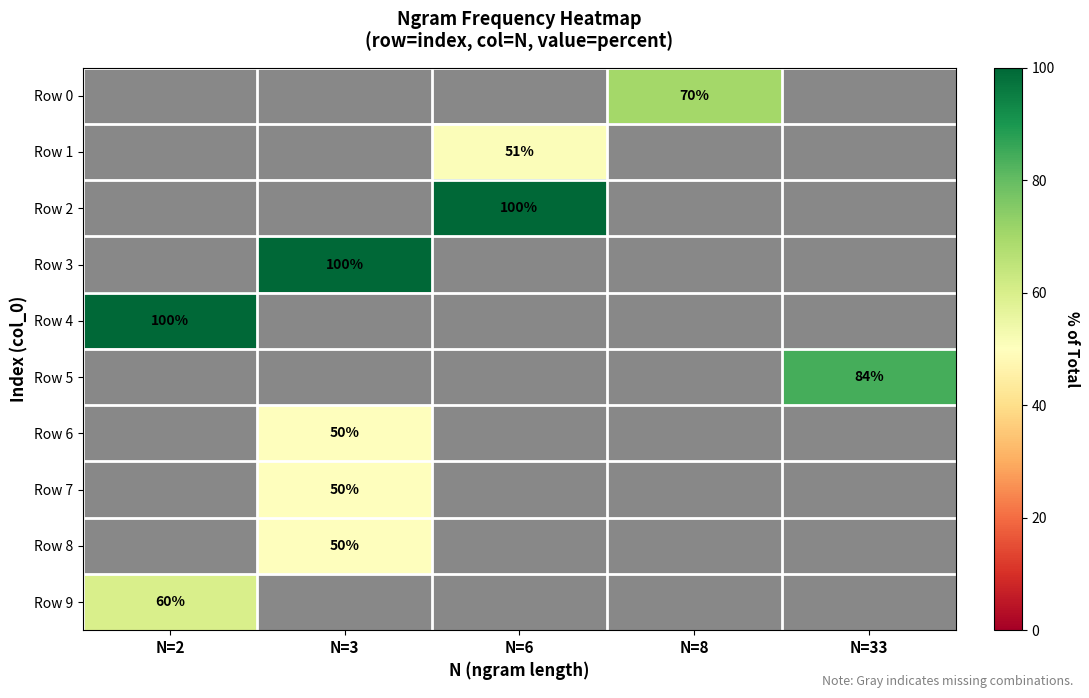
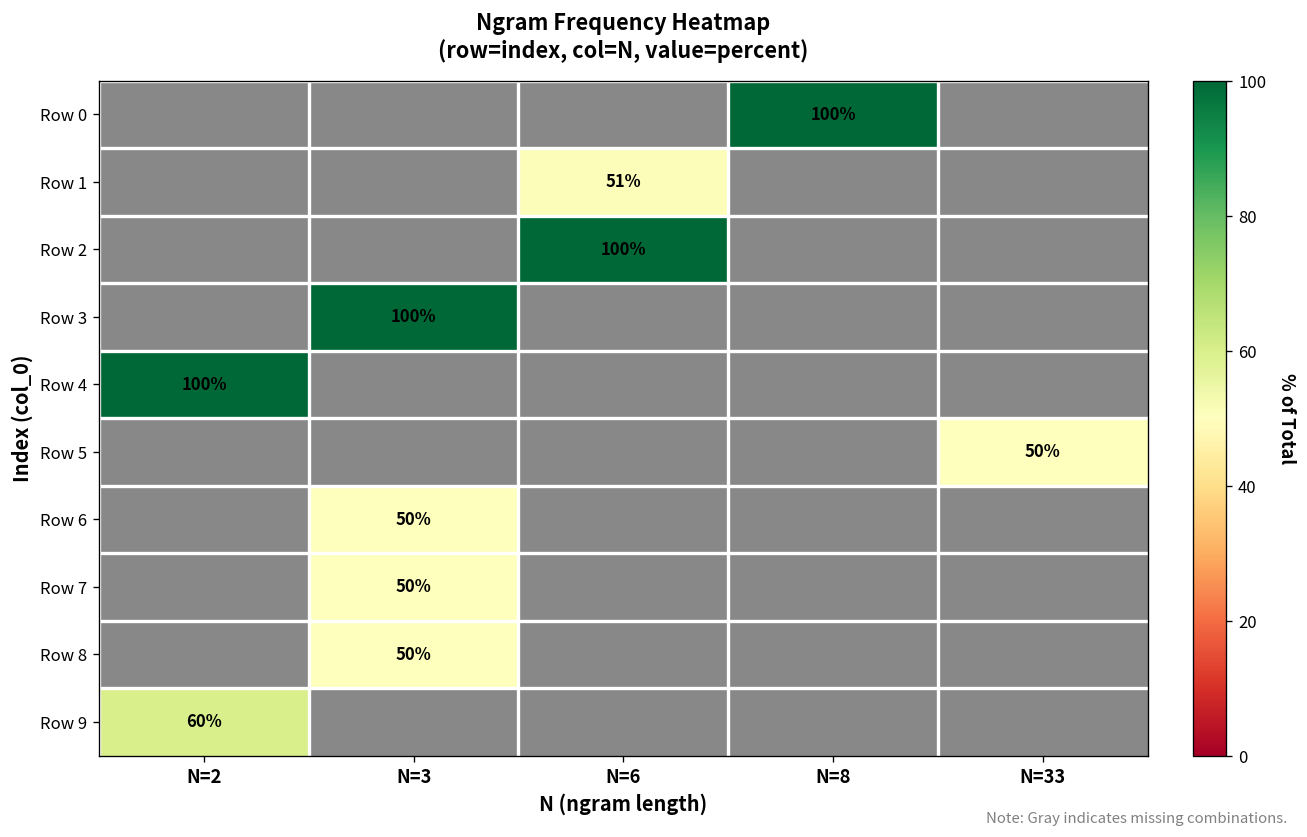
Row 0, N=8: 70% -> 100%
Row 5, N=33: 84% -> 50%
